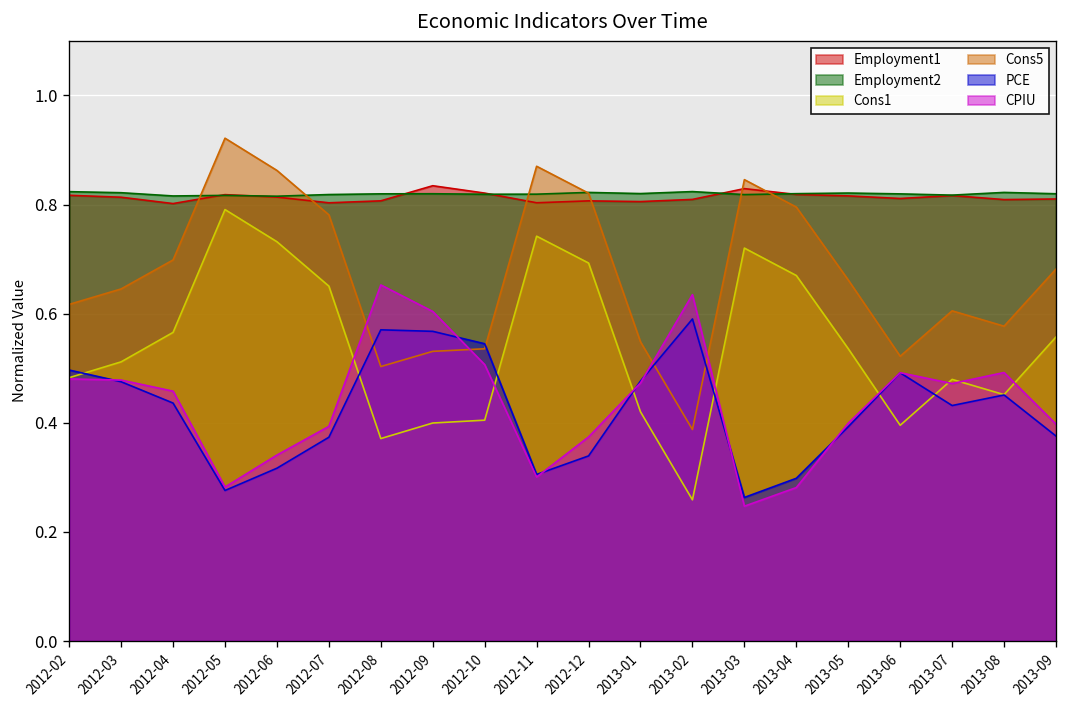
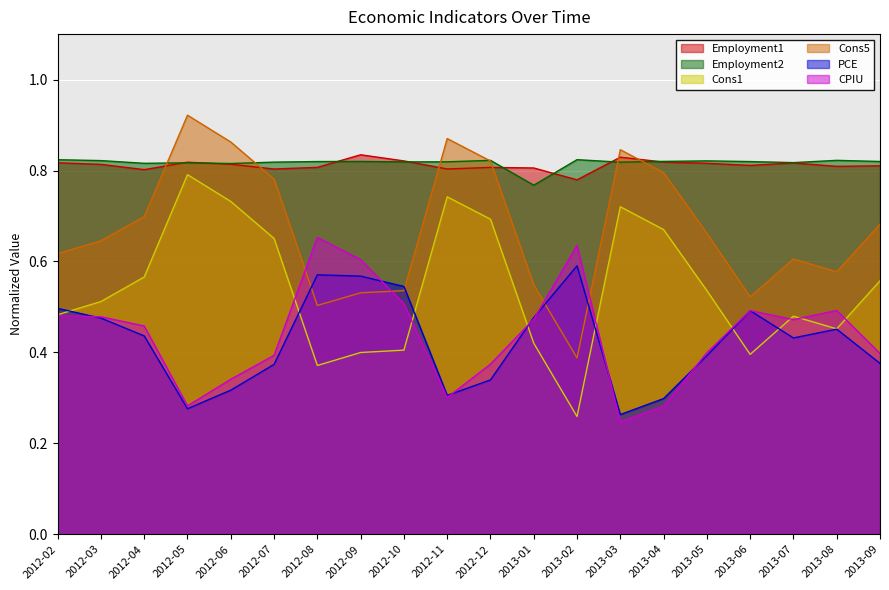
Employment2, 2013-01: 0.82 -> 0.77
Employment1, 2013-02: 0.81 -> 0.78
